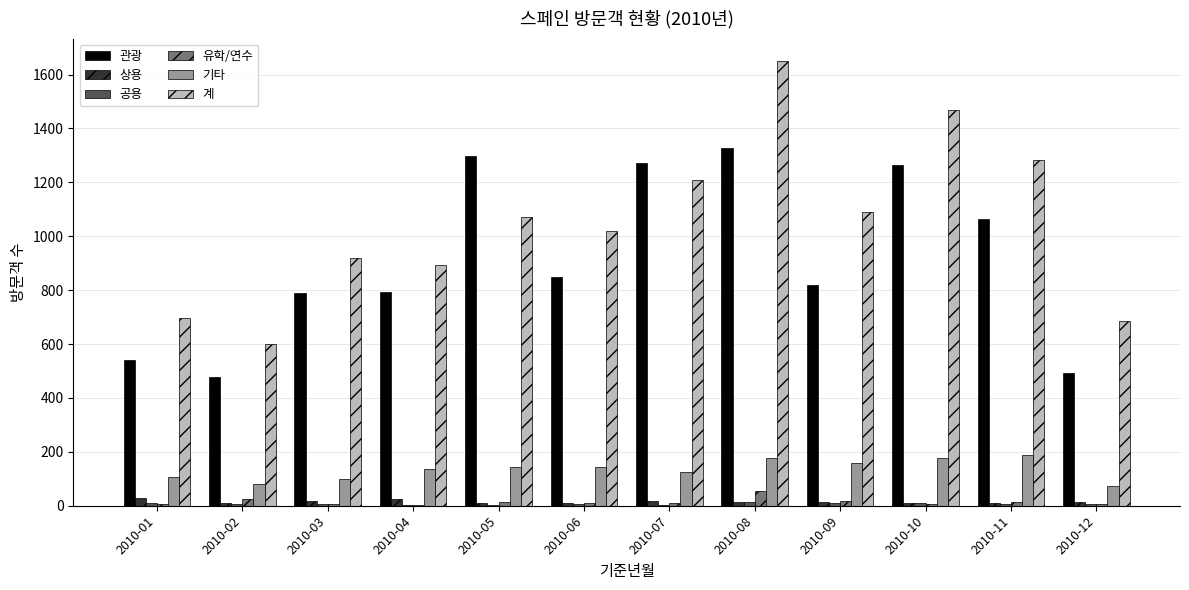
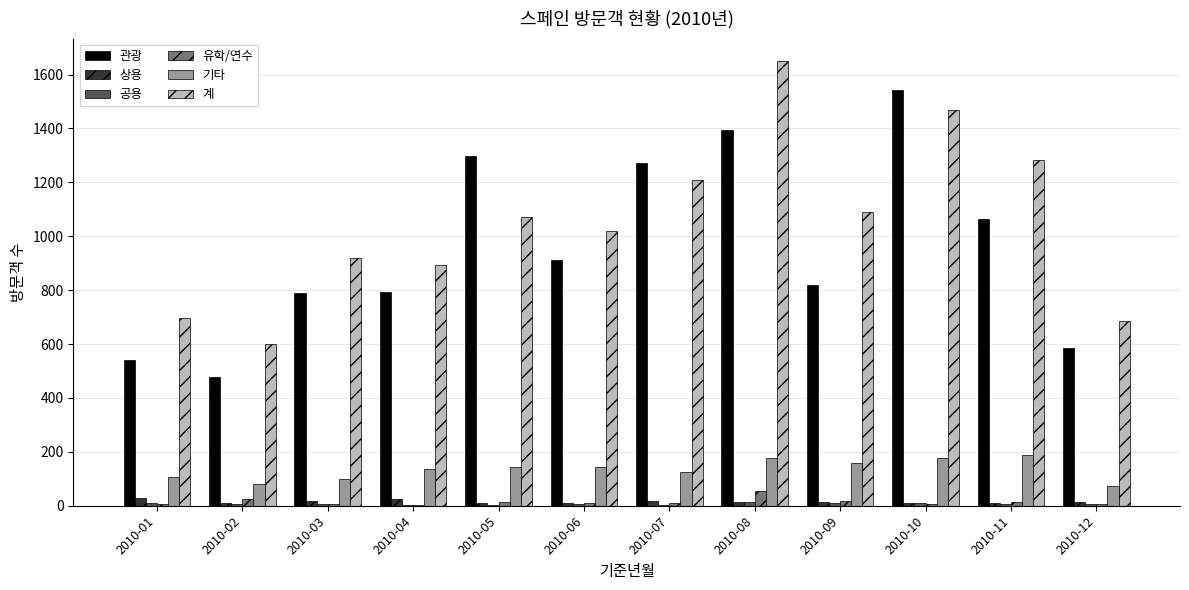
관광, 2010-06: 850 -> 910
관광, 2010-08: 1330 -> 1390
관광, 2010-10: 1270 -> 1540
관광, 2010-12: 490 -> 590
